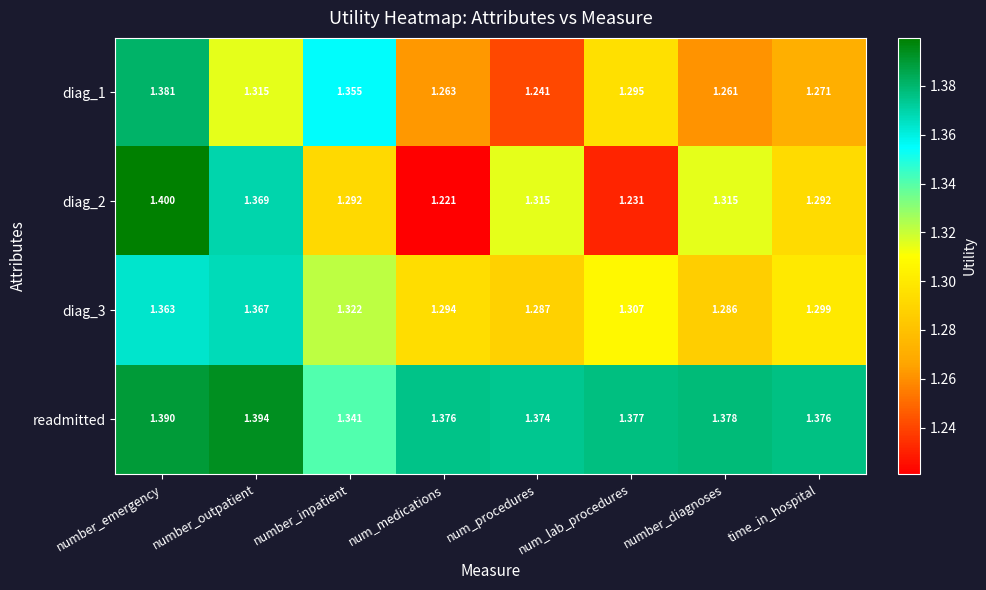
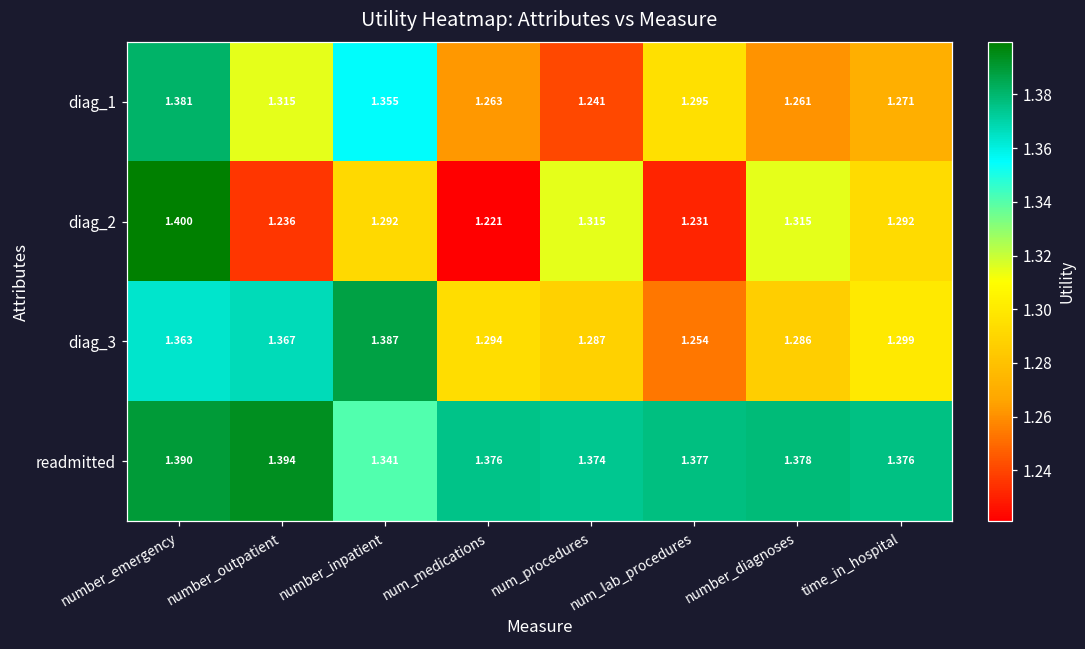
diag_2, number_outpatient: 1.369 -> 1.236
diag_3, number_inpatient: 1.322 -> 1.387
diag_3, num_lab_procedures: 1.307 -> 1.254
